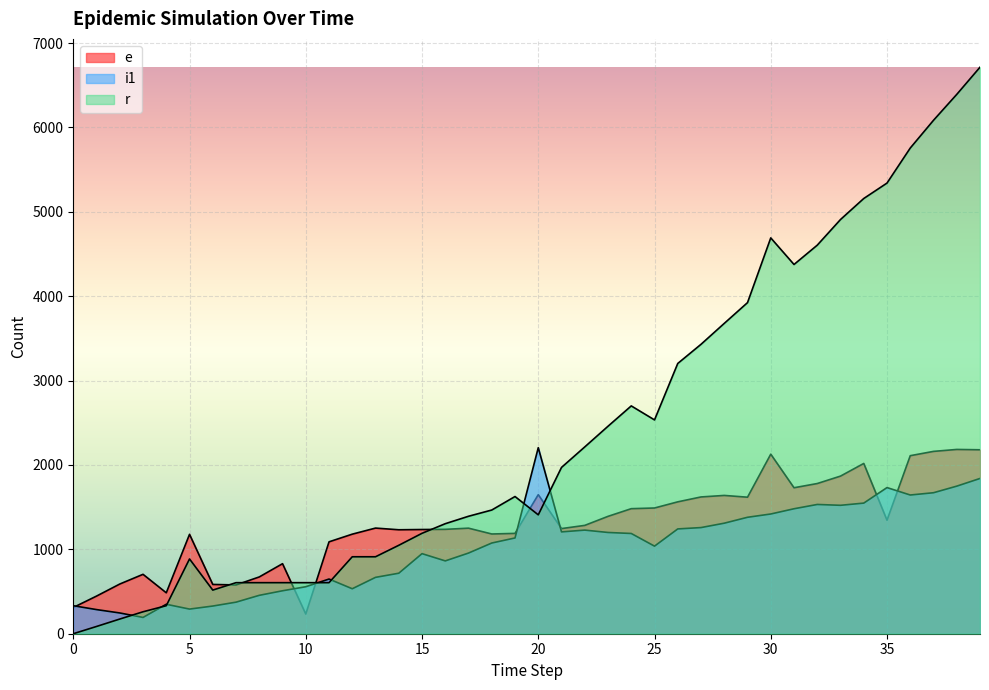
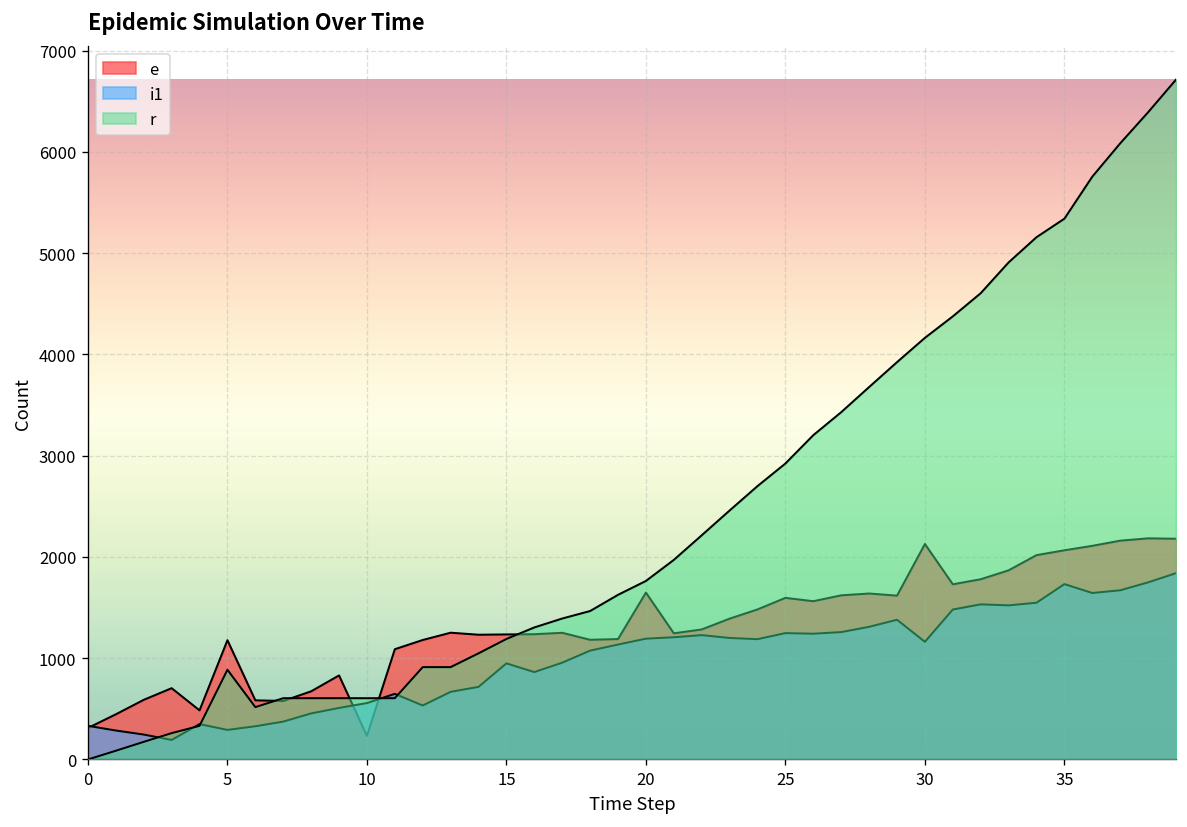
i1, 20: 2200 -> 1200
r, 20: 1400 -> 1800
e, 25: 1500 -> 1600
i1, 25: 1000 -> 1200
r, 25: 2500 -> 2900
i1, 30: 1400 -> 1200
r, 30: 4700 -> 4200
e, 35: 1300 -> 2100
